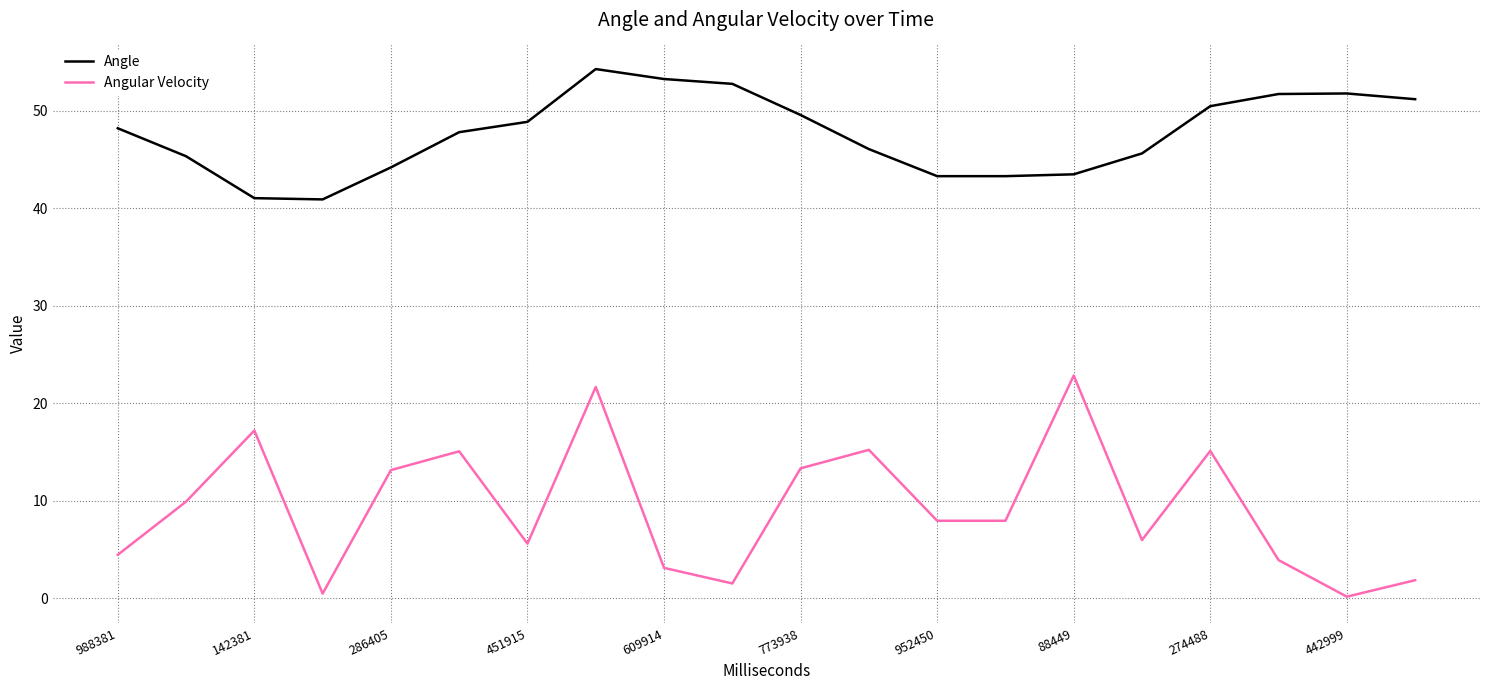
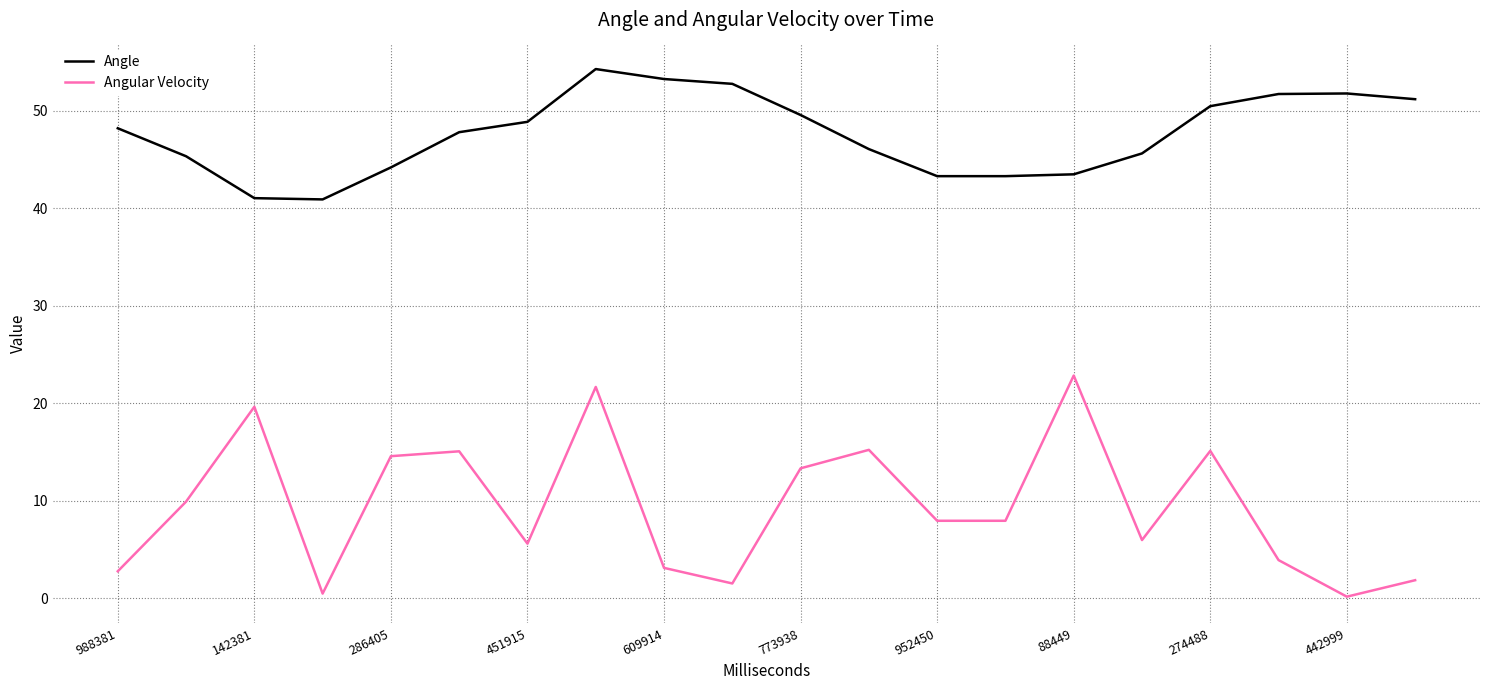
Angular Velocity, 988381: 4 -> 3
Angular Velocity, 142381: 17 -> 20
Angular Velocity, 286405: 13 -> 15
